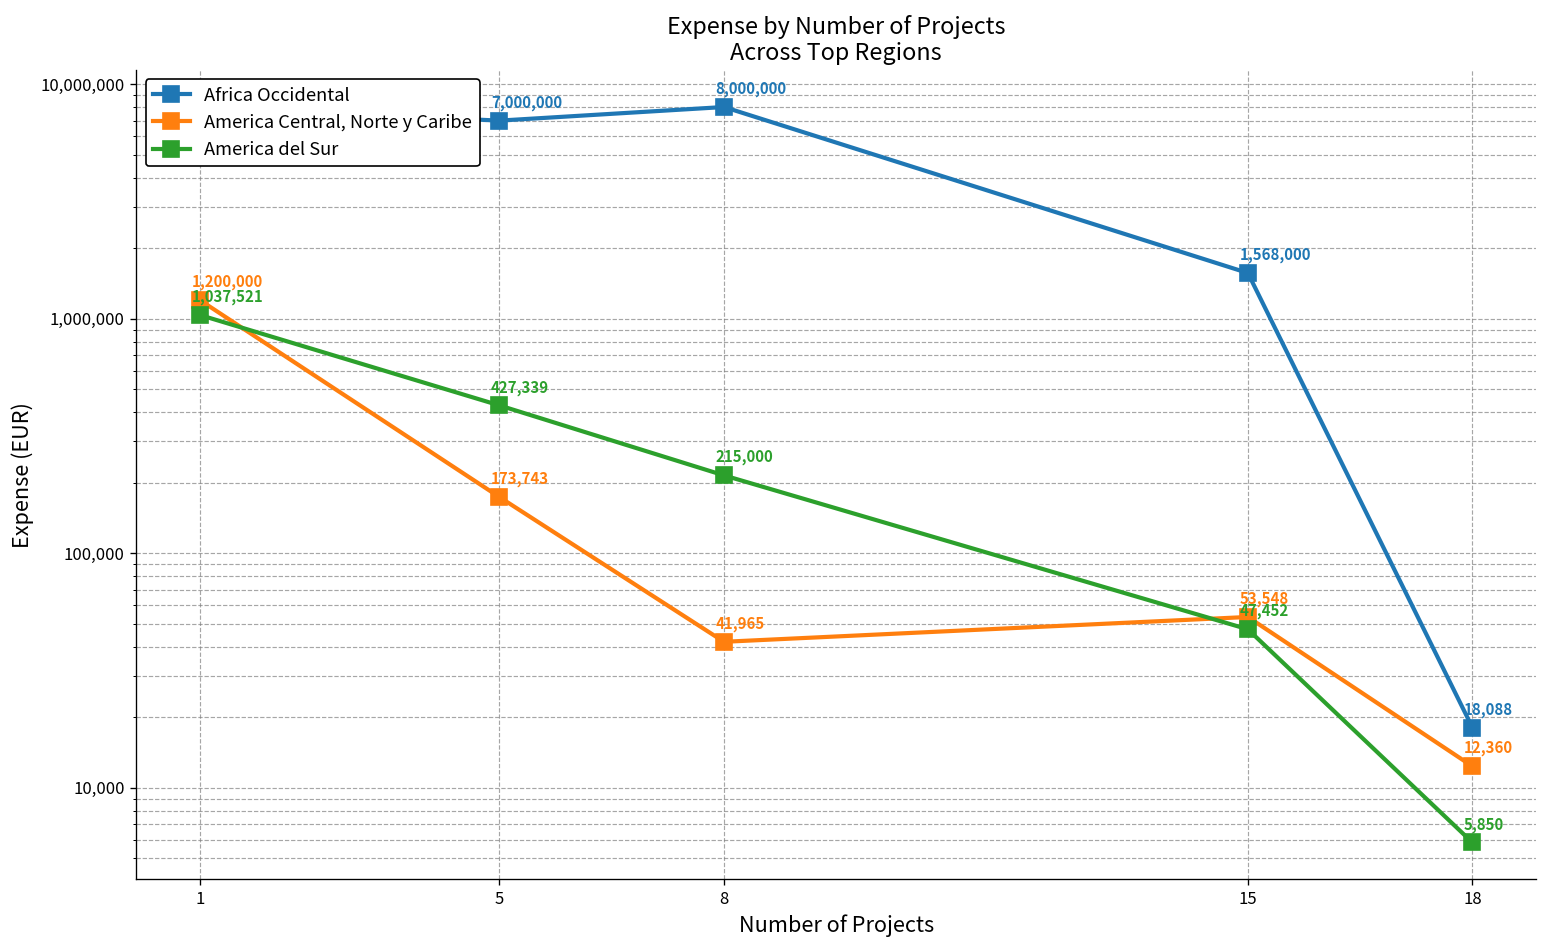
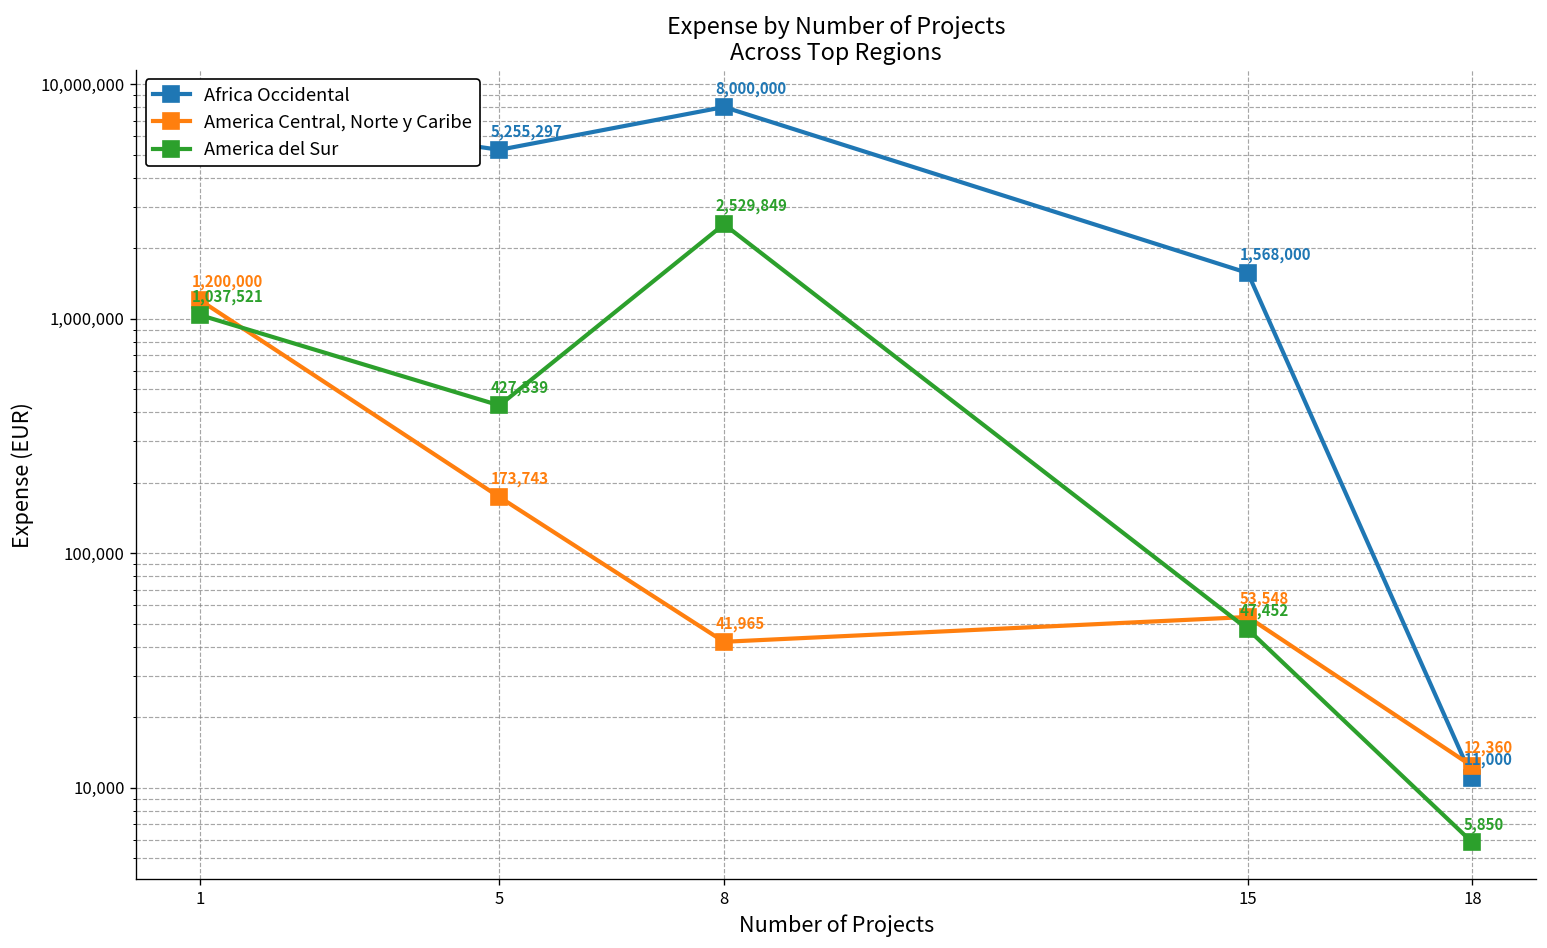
Africa Occidental, 5: 7,000,000 -> 5,255,297
America del Sur, 8: 215,000 -> 2,529,849
Africa Occidental, 18: 18,088 -> 11,000
